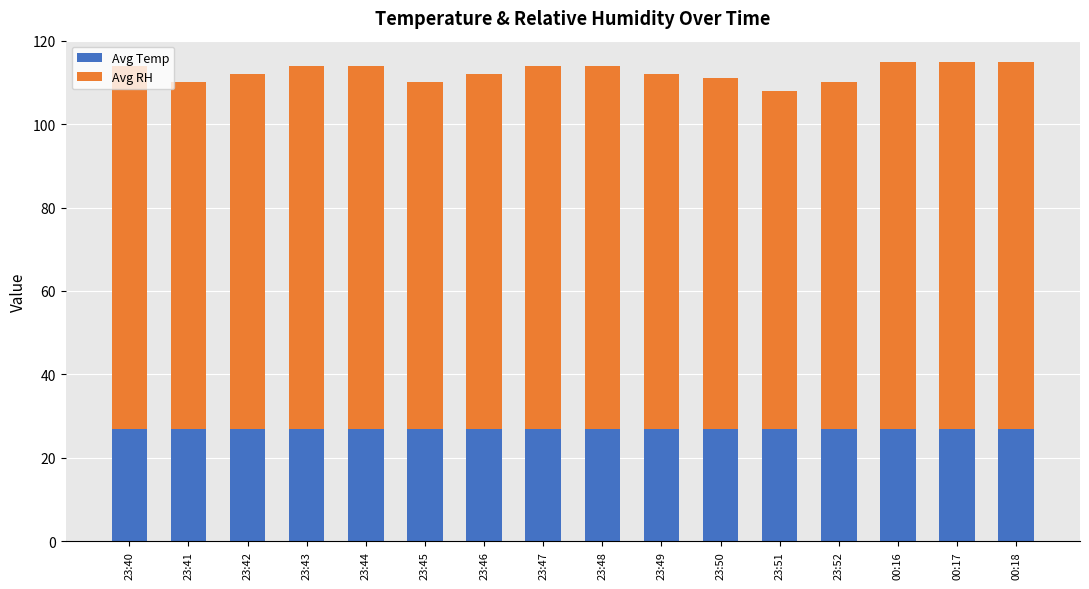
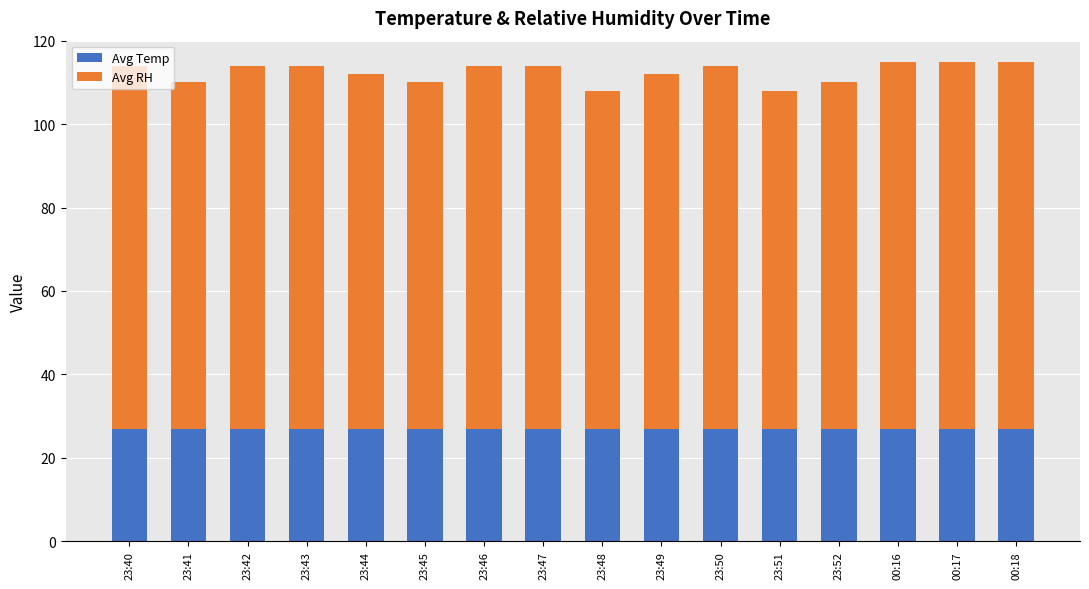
Avg RH, 23:42: 85 -> 87
Avg RH, 23:44: 87 -> 85
Avg RH, 23:46: 85 -> 87
Avg RH, 23:48: 87 -> 81
Avg RH, 23:50: 84 -> 87
